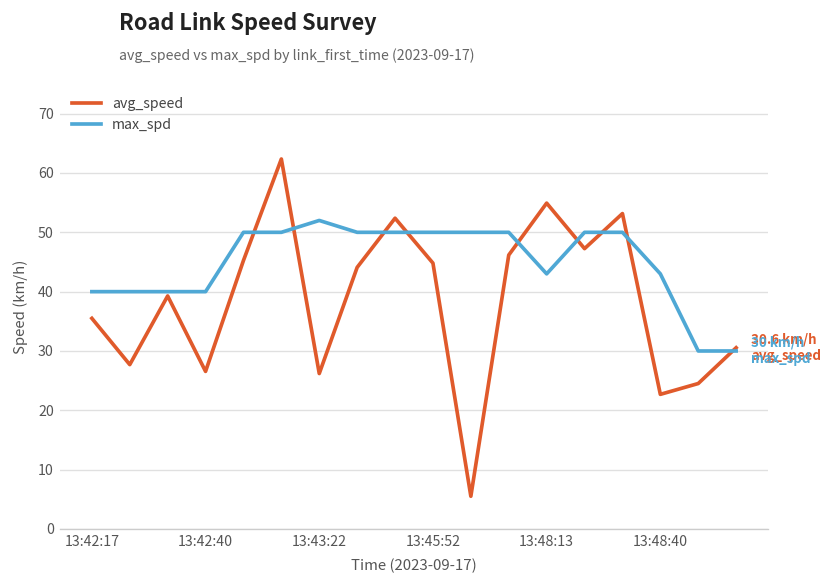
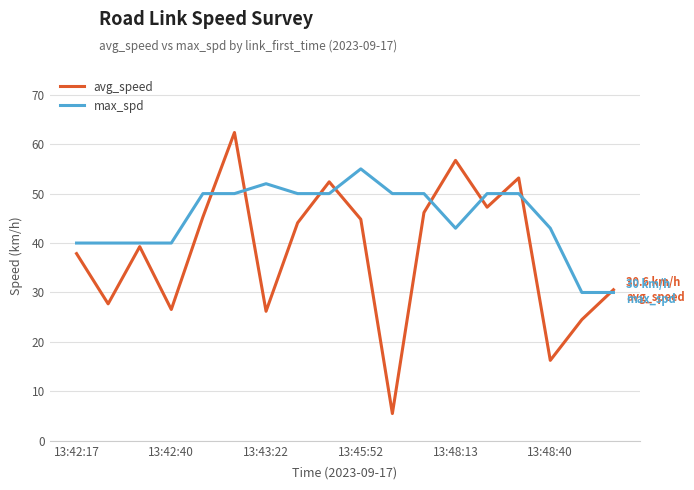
avg_speed, 13:42:17: 36 -> 38
max_spd, 13:45:52: 50 -> 55
avg_speed, 13:48:13: 55 -> 57
avg_speed, 13:48:40: 23 -> 16
